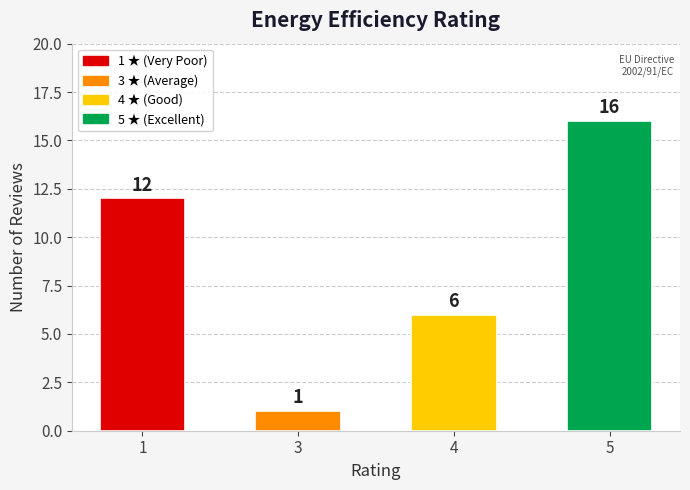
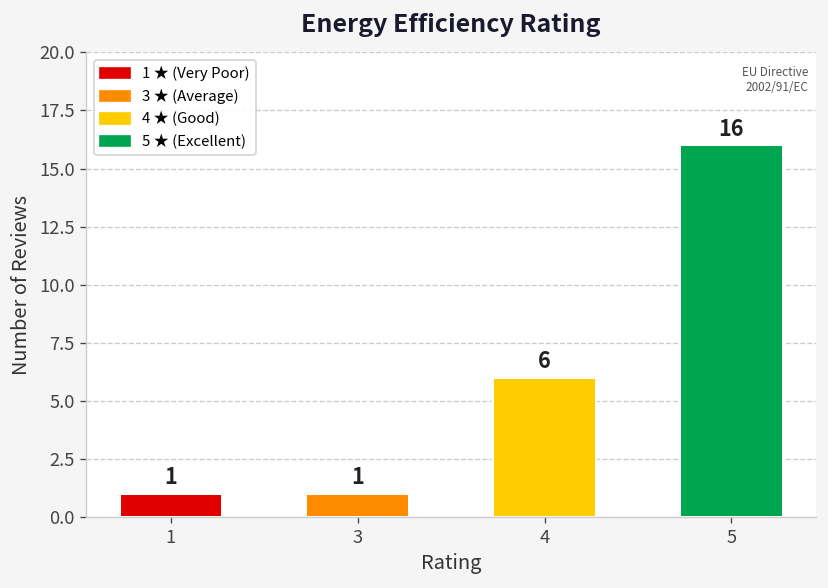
1: 12 -> 1
